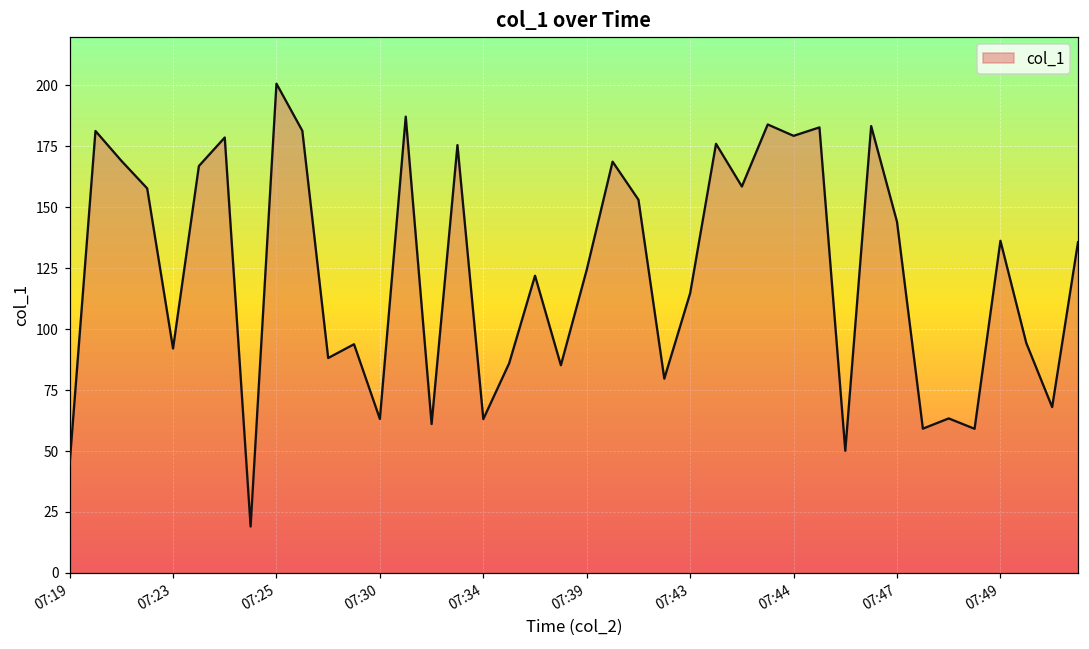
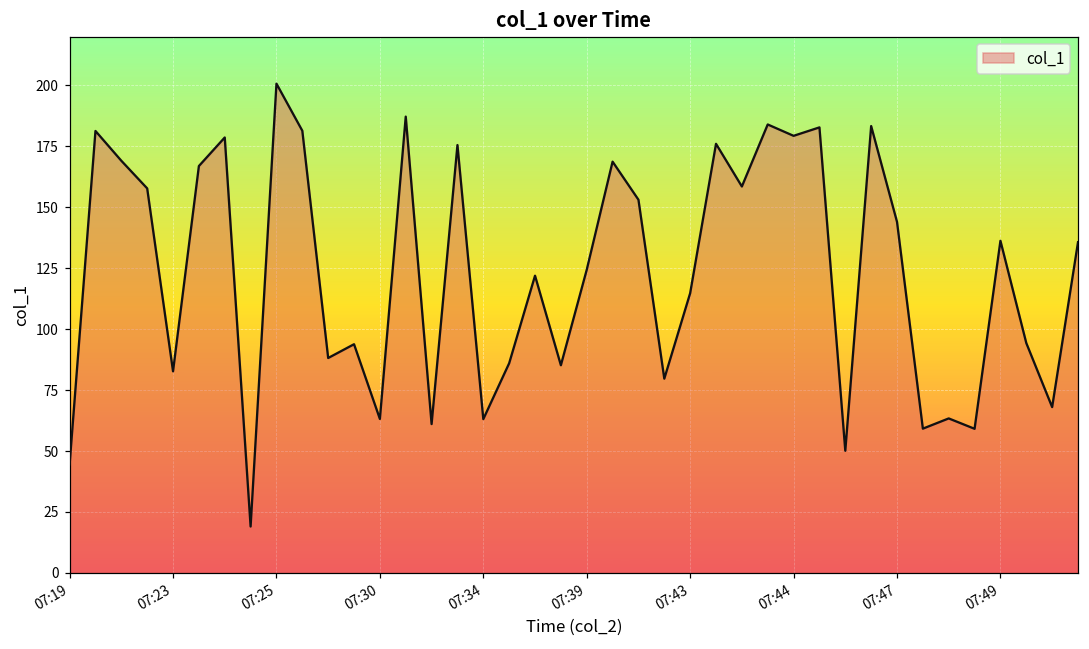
07:23: 92 -> 83
